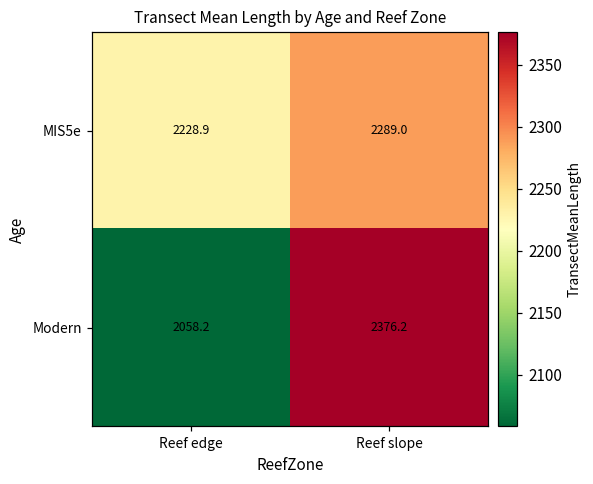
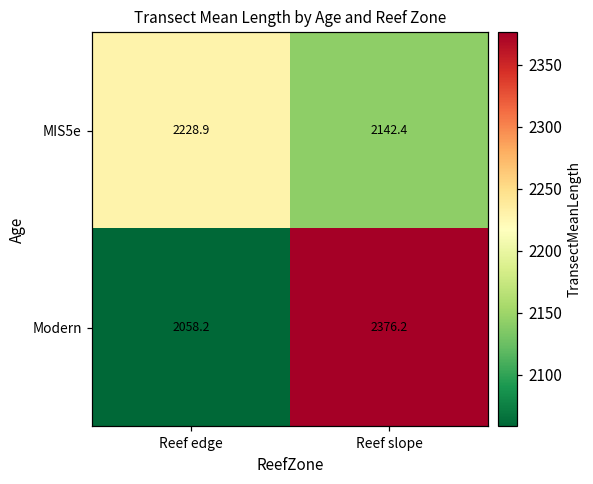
MIS5e, Reef slope: 2289.0 -> 2142.4
